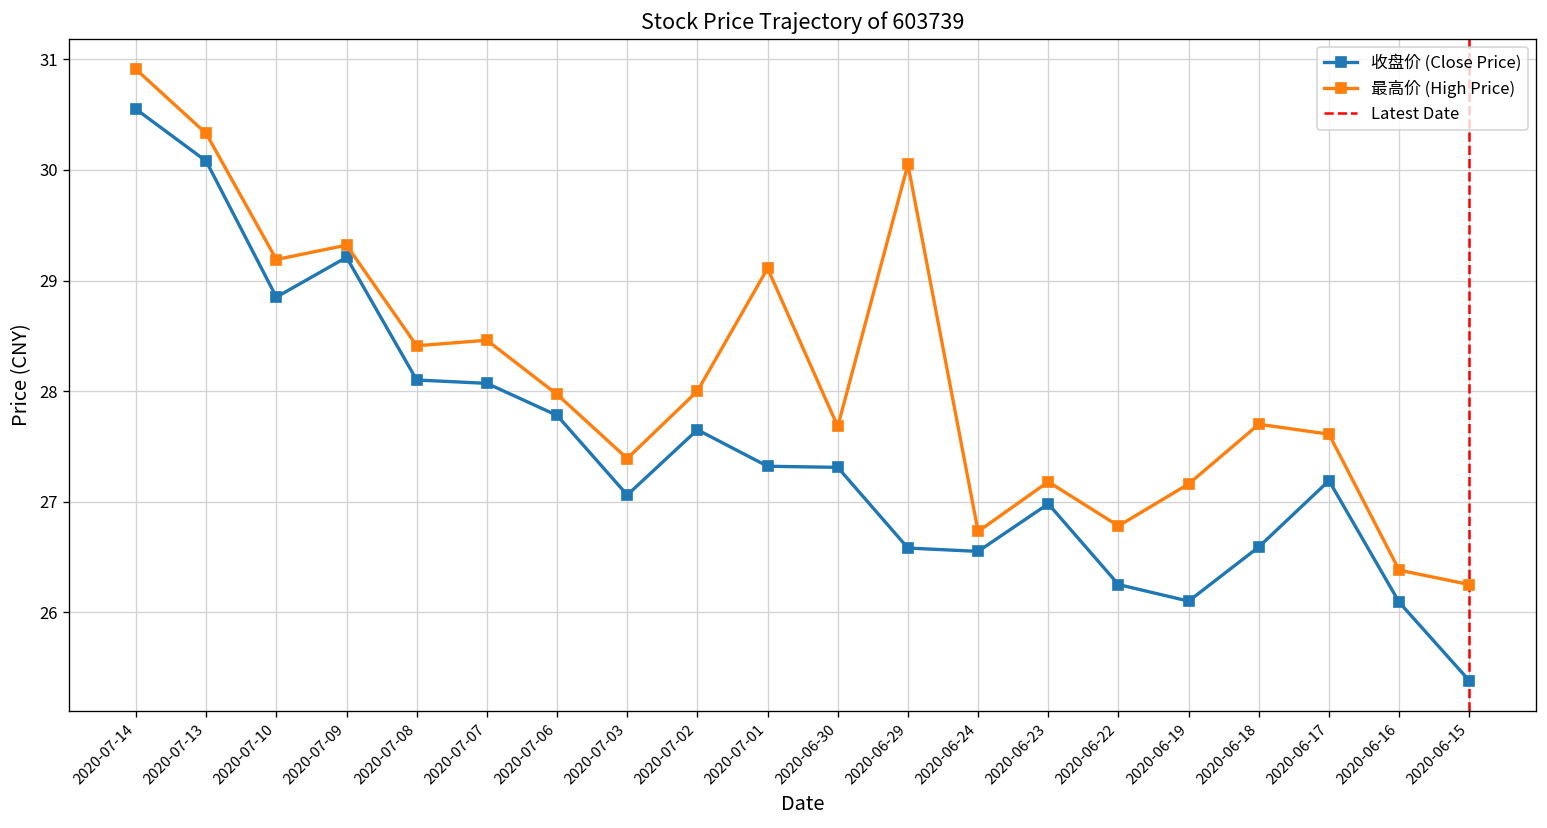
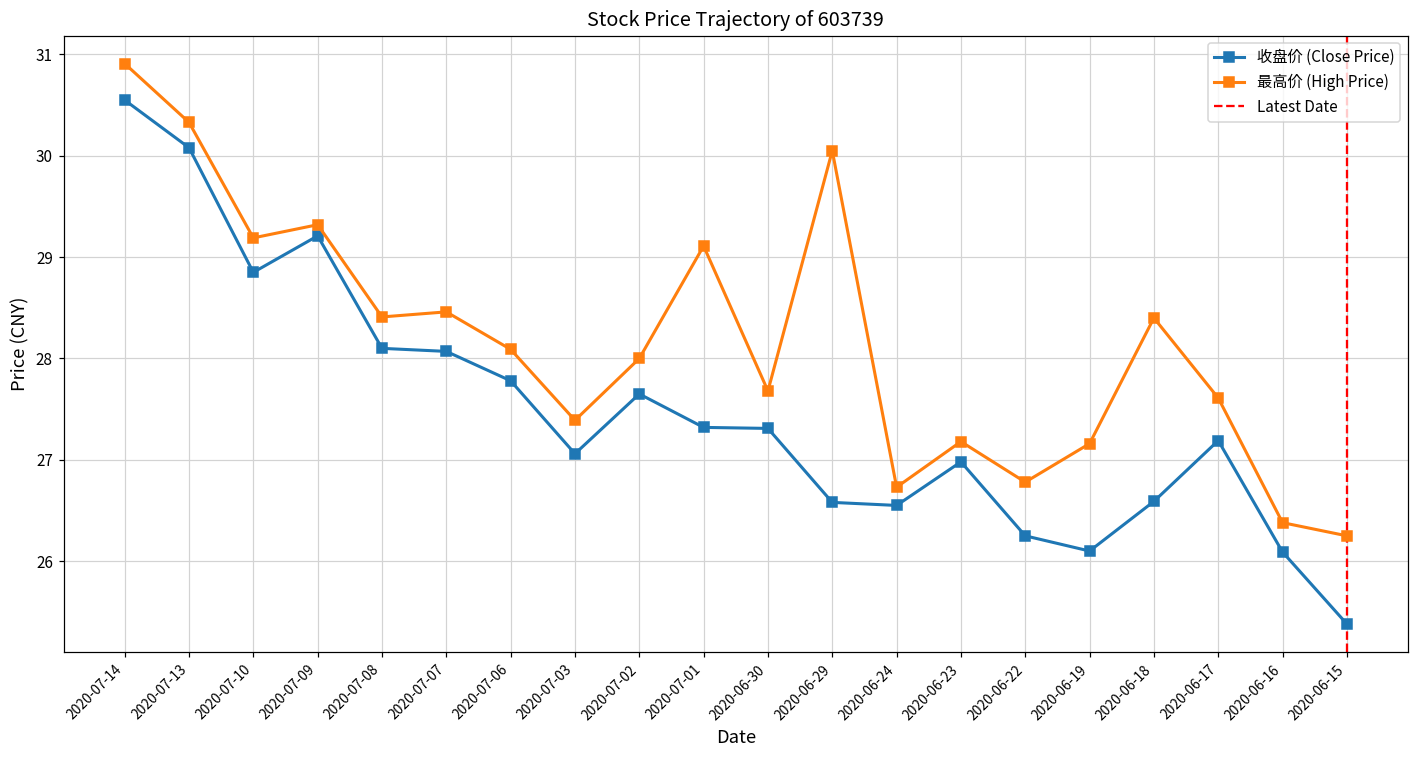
最高价 (High Price), 2020-07-06: 28.0 -> 28.1
最高价 (High Price), 2020-06-18: 27.7 -> 28.4
